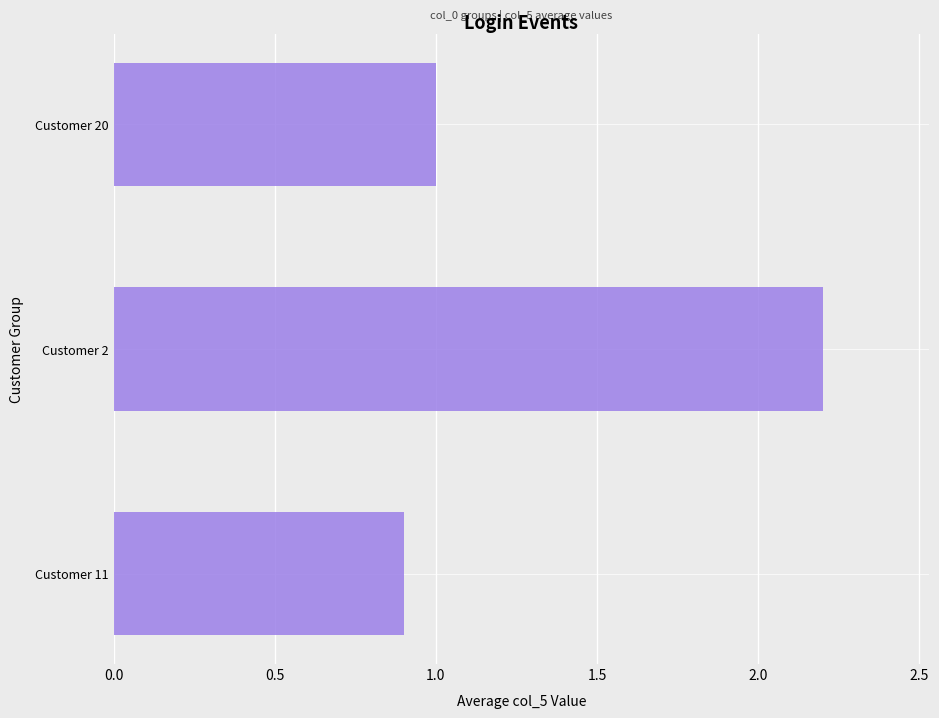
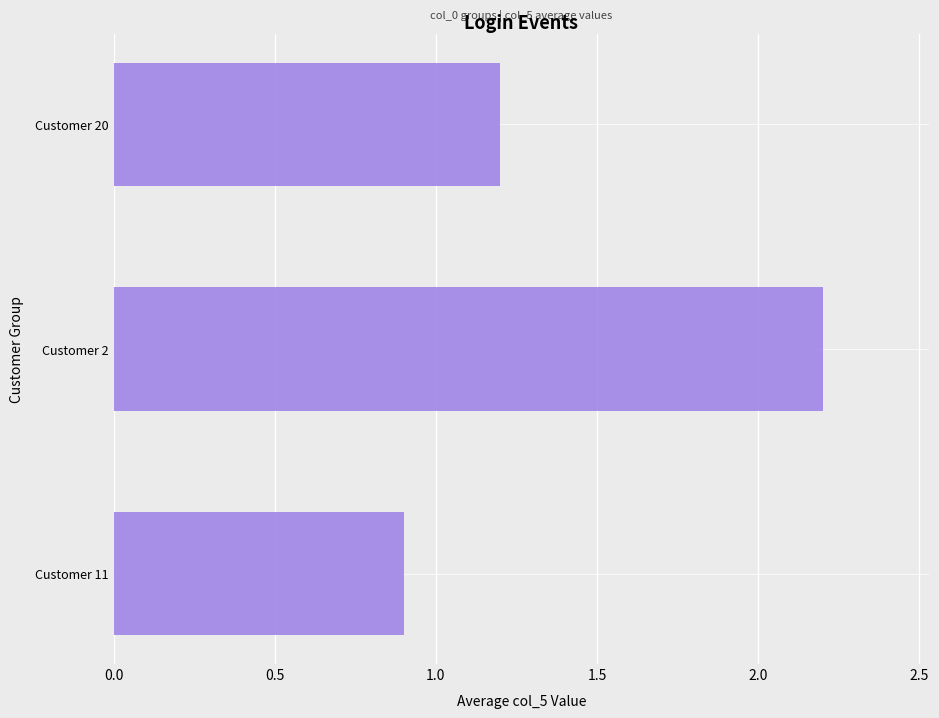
Customer 20: 1.0 -> 1.2
